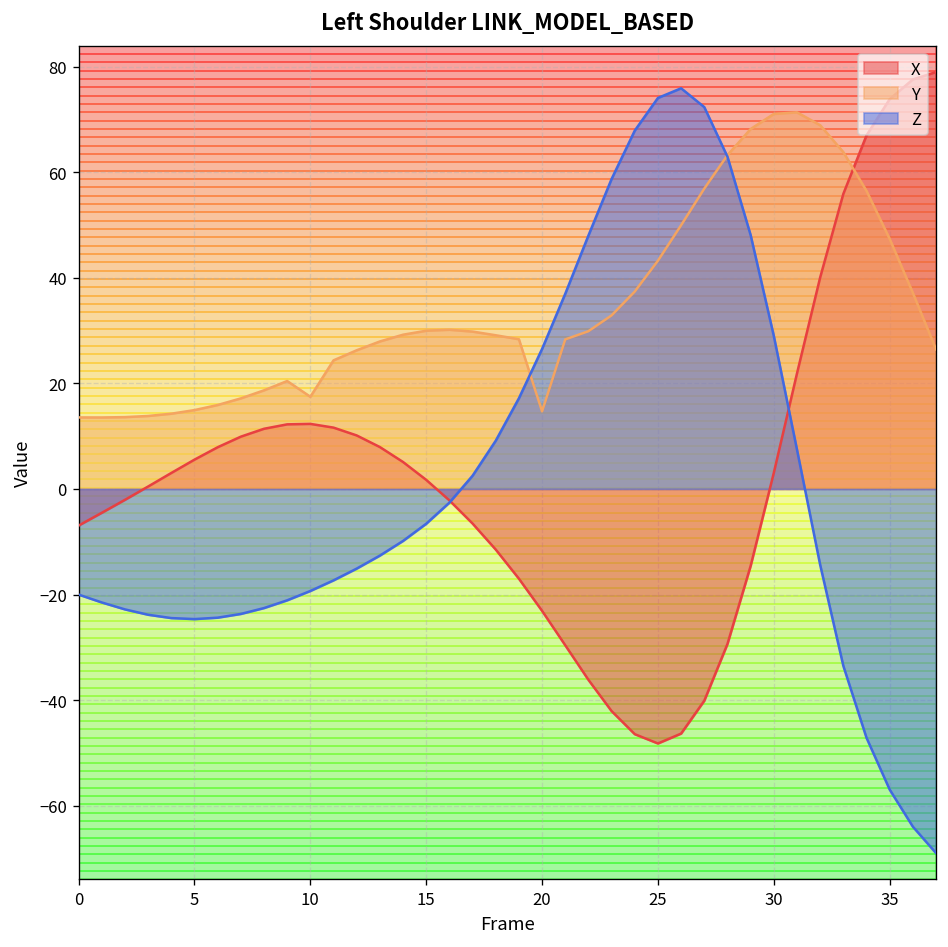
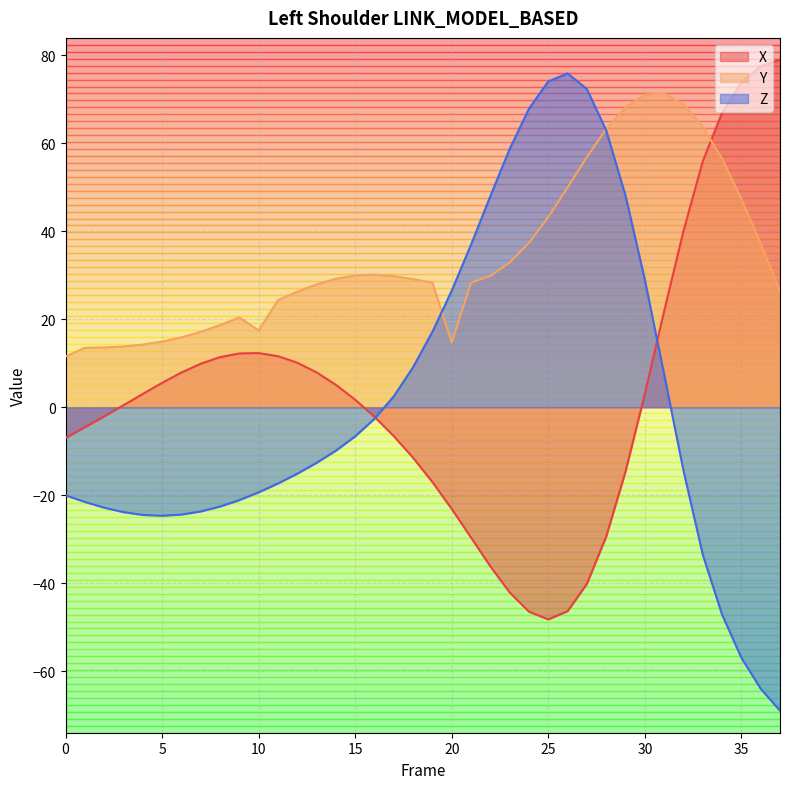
Y, 0: 14 -> 12
